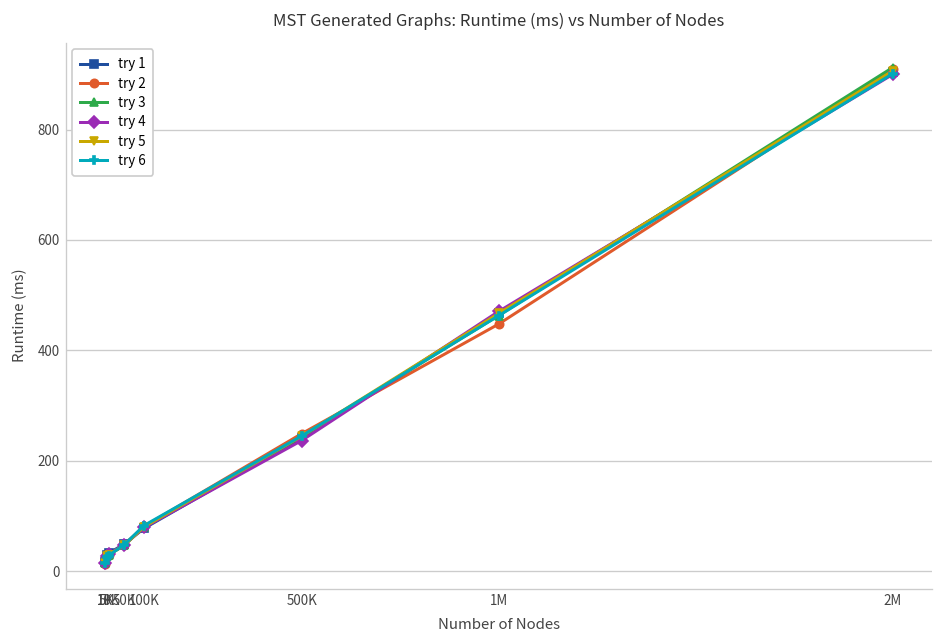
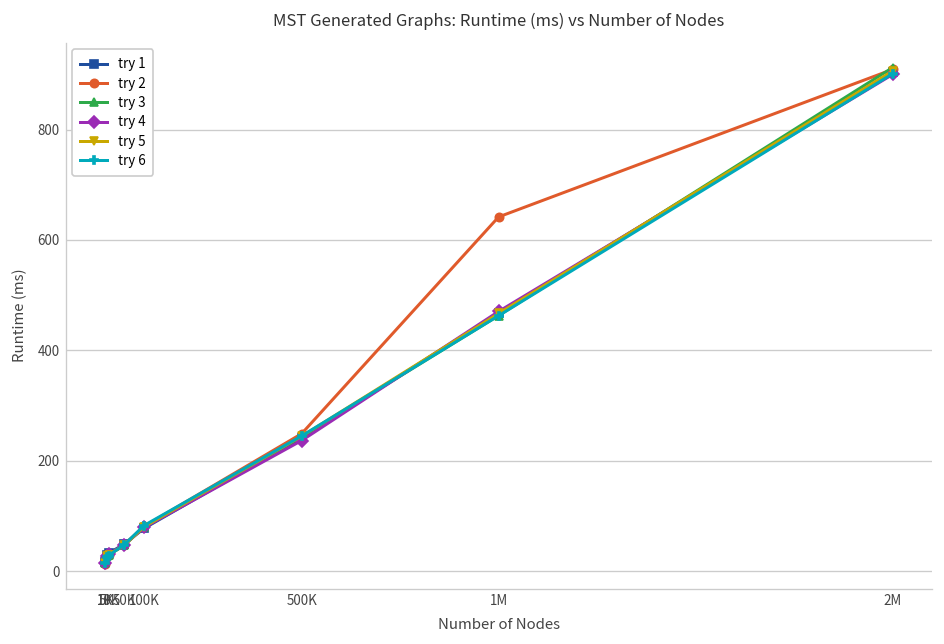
try 2, 1M: 450 -> 640
